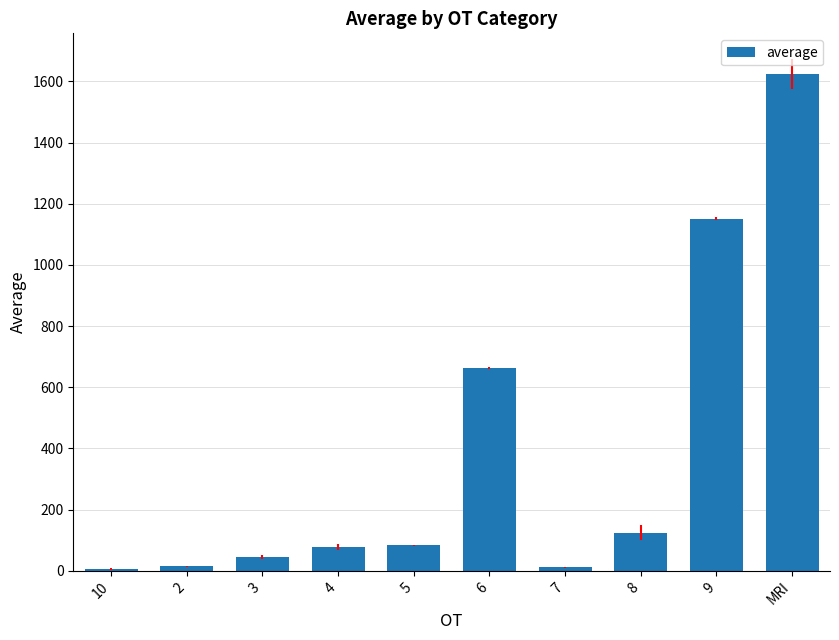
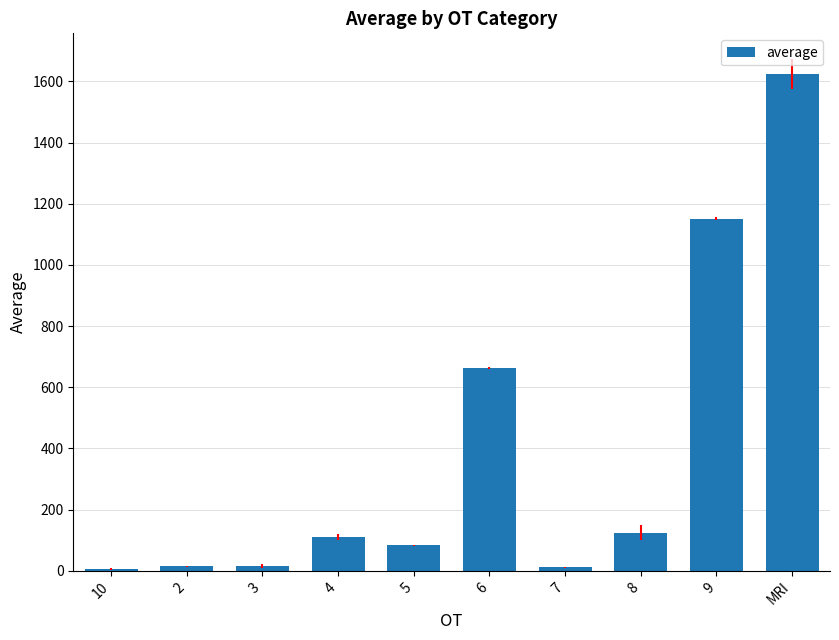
3: 50 -> 10
4: 80 -> 110
